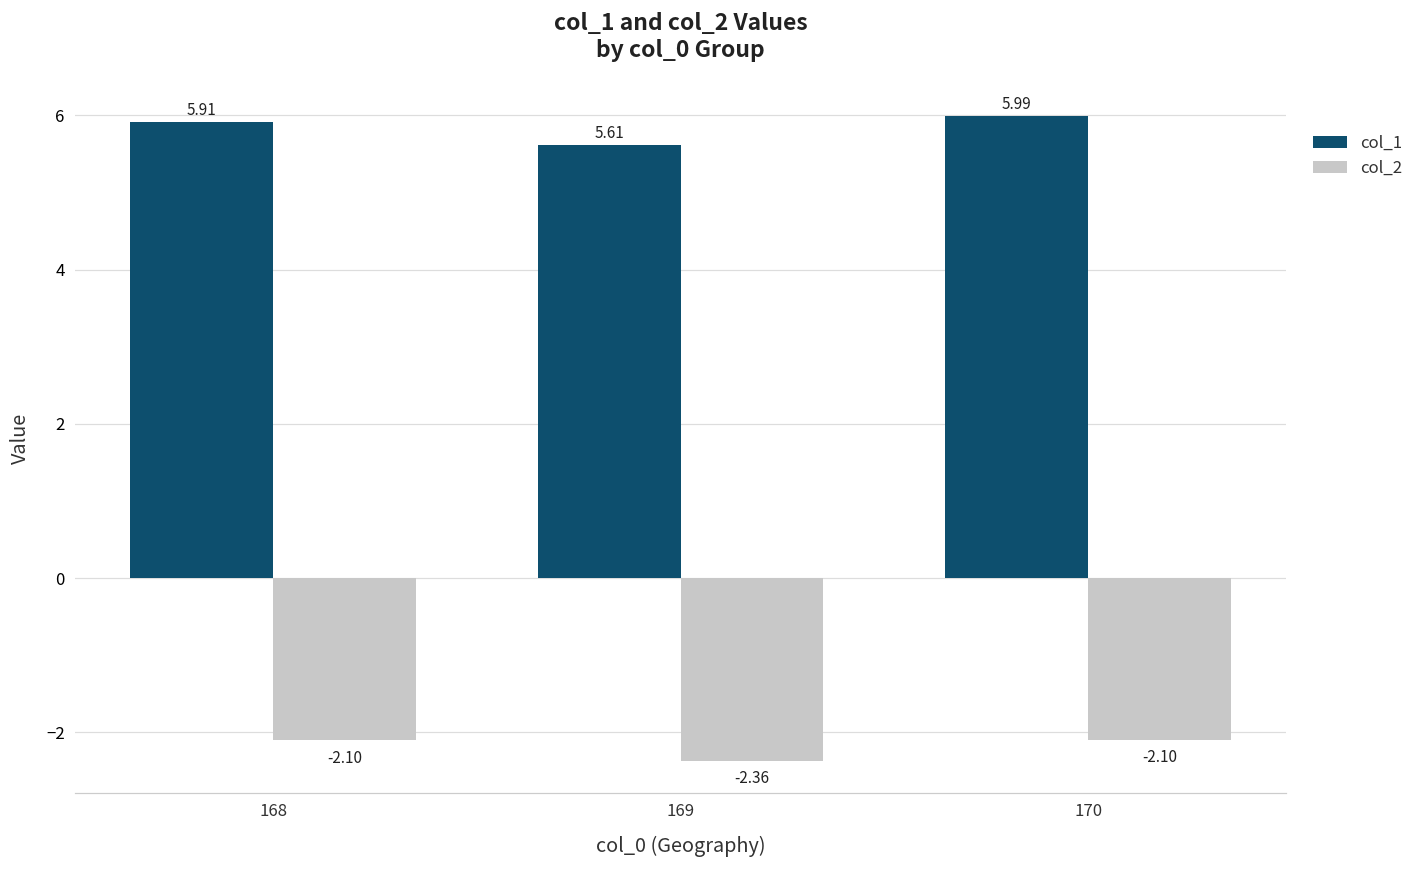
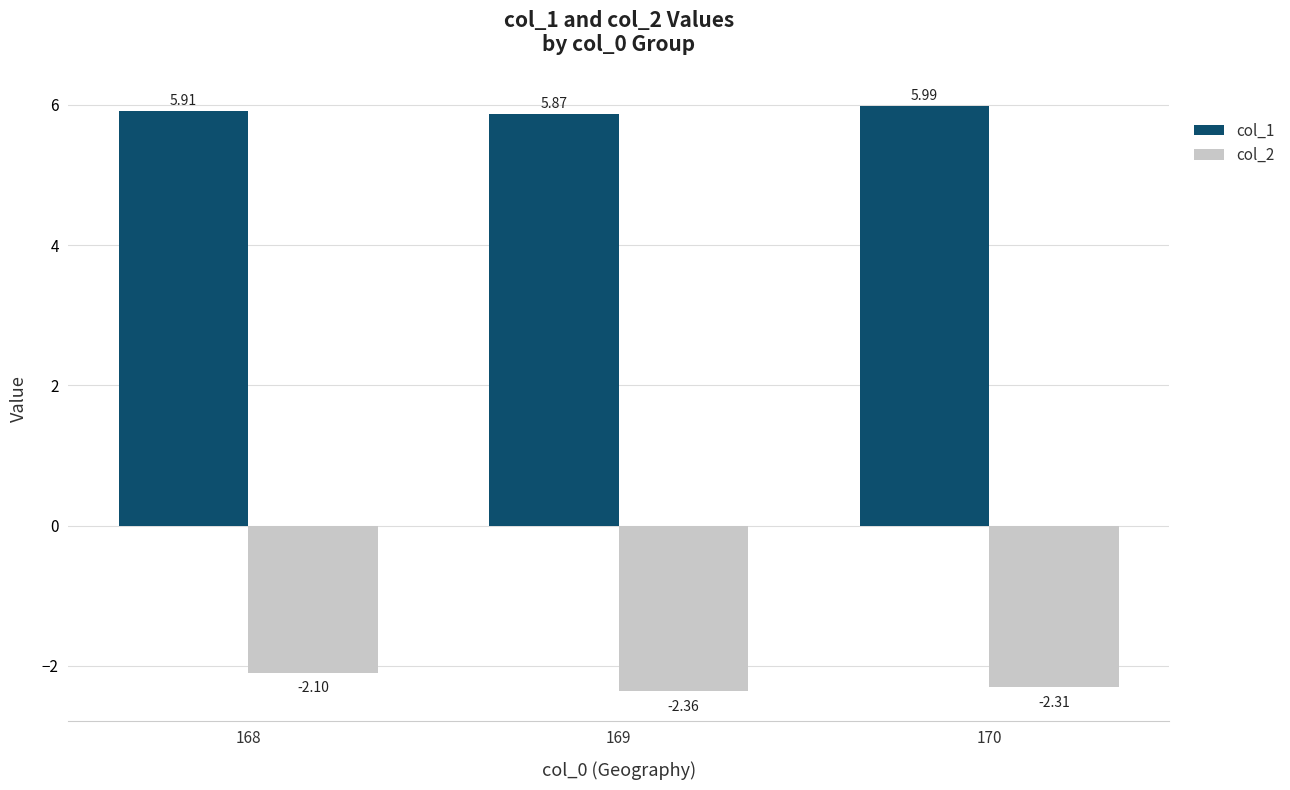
col_1, 169: 5.61 -> 5.87
col_2, 170: -2.10 -> -2.31
